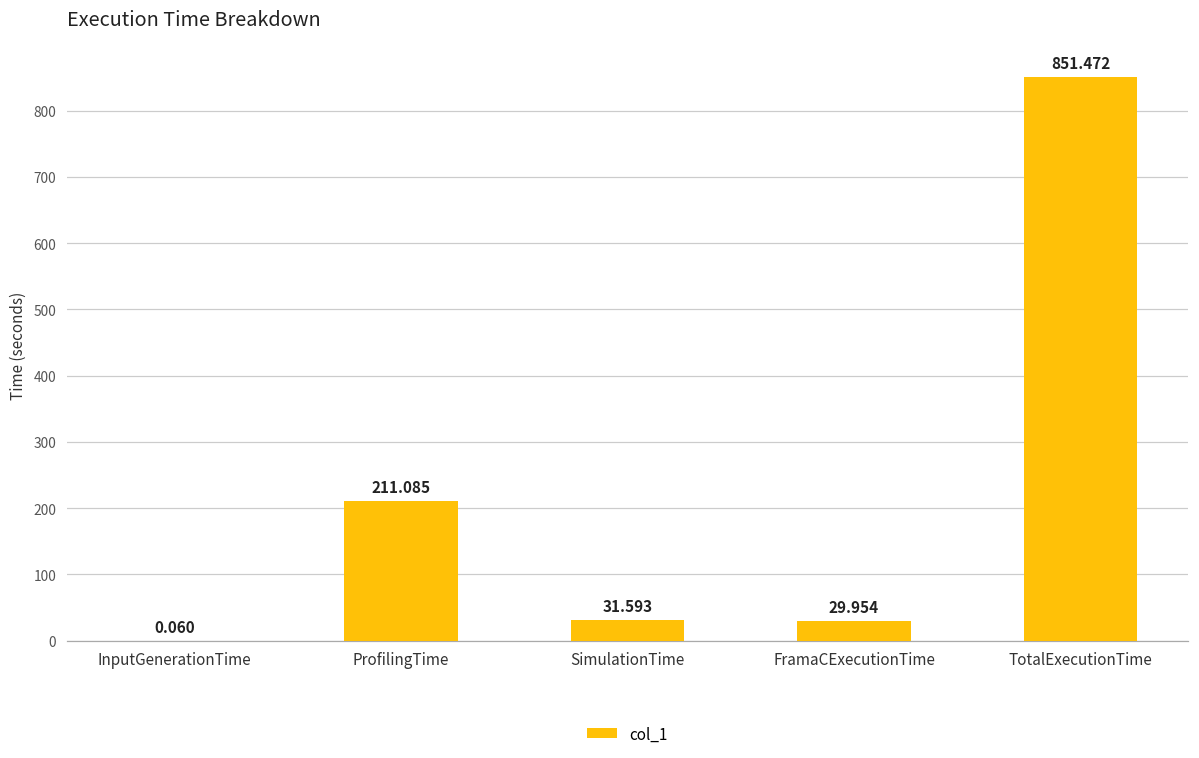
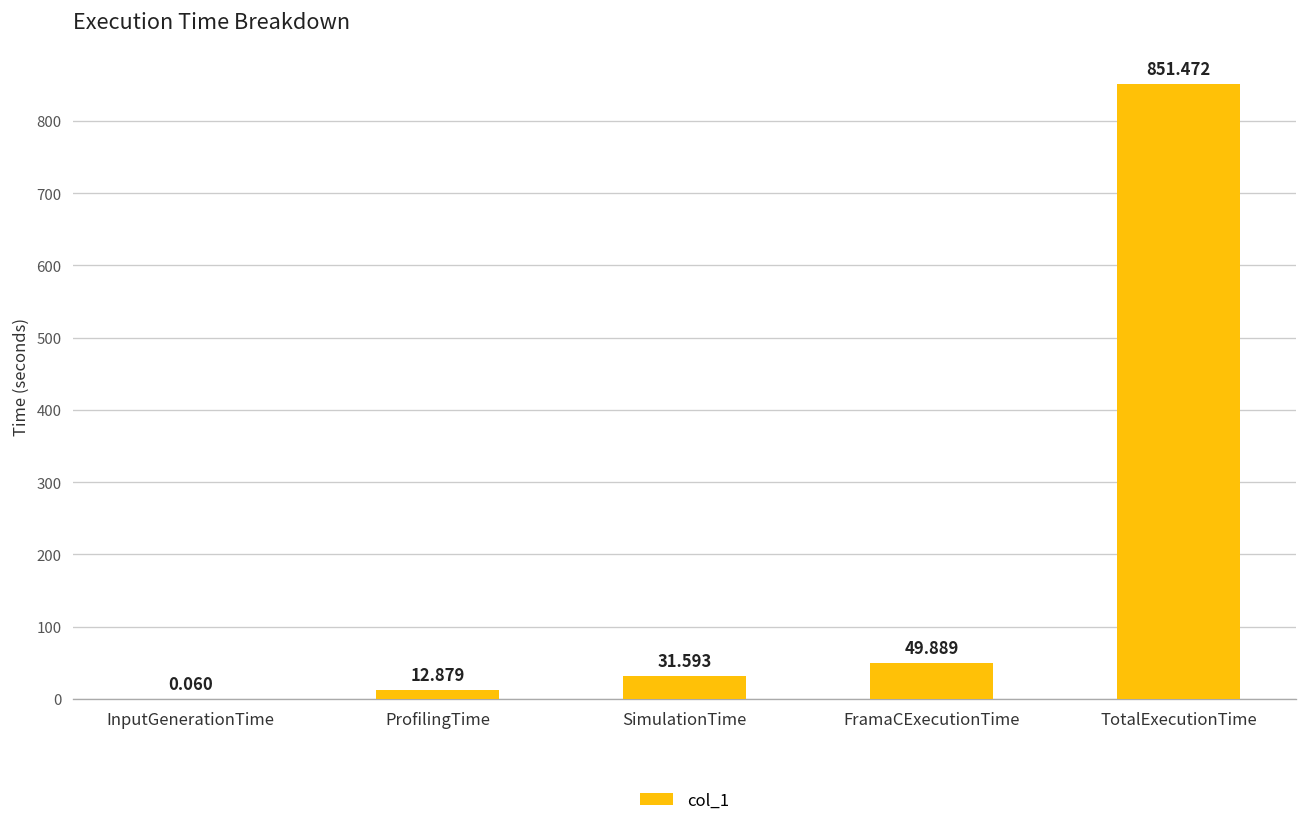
ProfilingTime: 211.085 -> 12.879
FramaCExecutionTime: 29.954 -> 49.889
